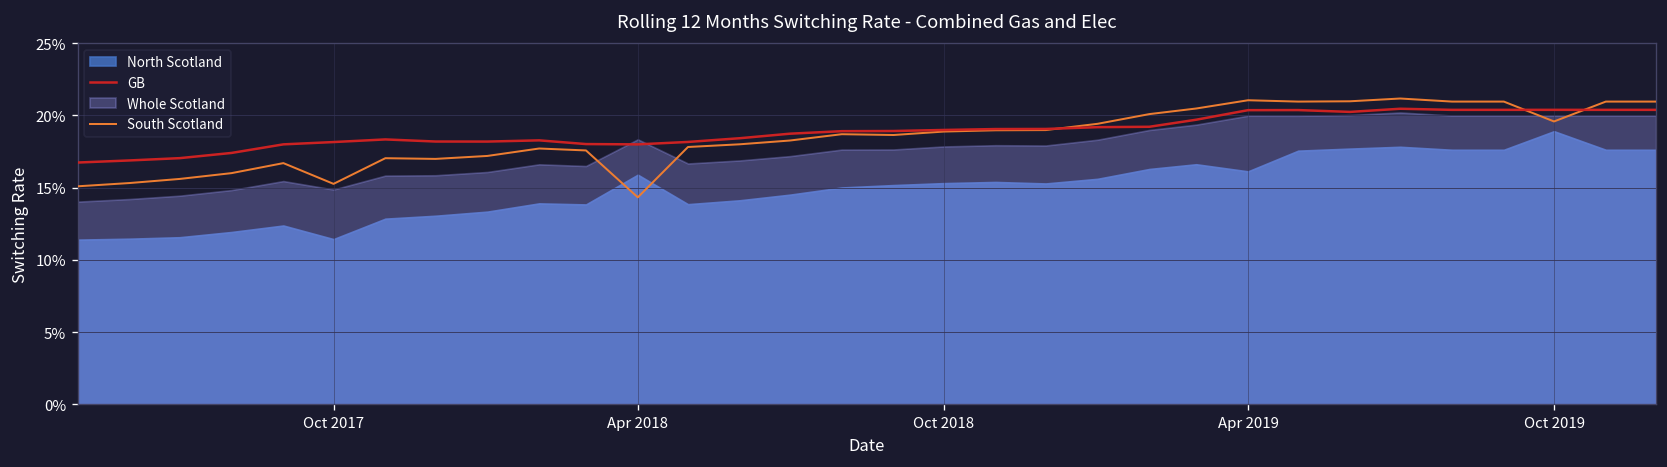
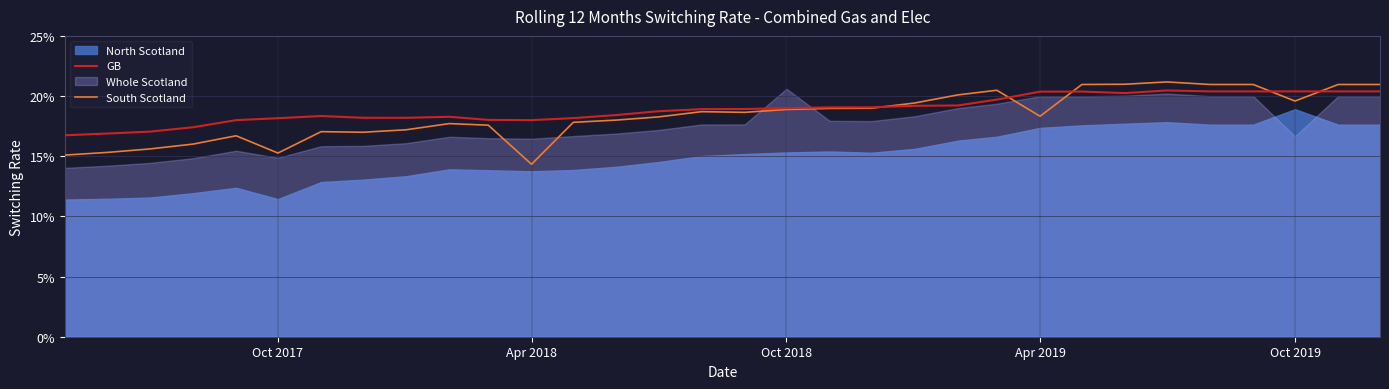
North Scotland, Apr 2018: 15.9% -> 13.7%
Whole Scotland, Apr 2018: 18.3% -> 16.5%
Whole Scotland, Oct 2018: 17.9% -> 20.6%
North Scotland, Apr 2019: 16.1% -> 17.4%
South Scotland, Apr 2019: 21.1% -> 18.3%
Whole Scotland, Oct 2019: 20.0% -> 16.7%
